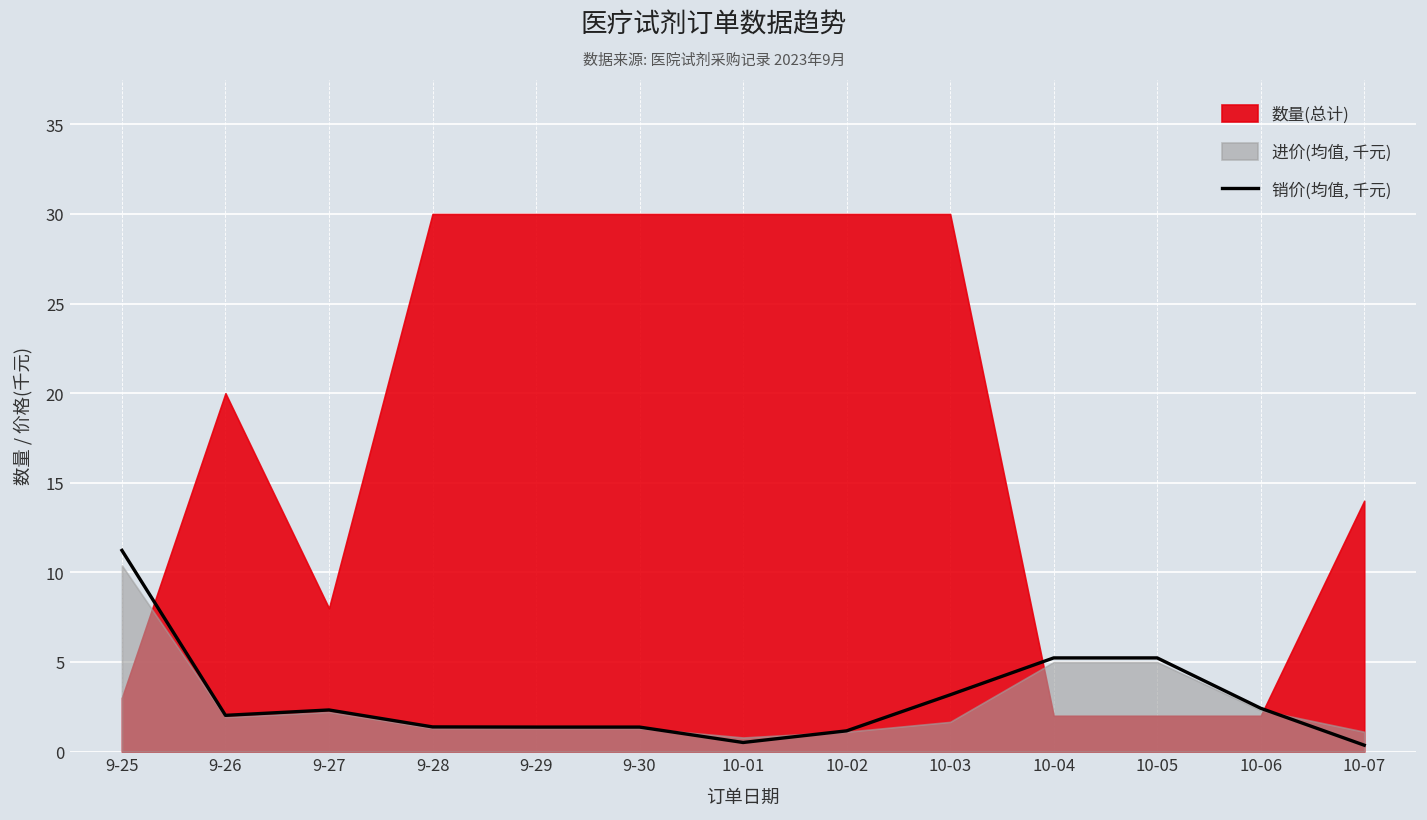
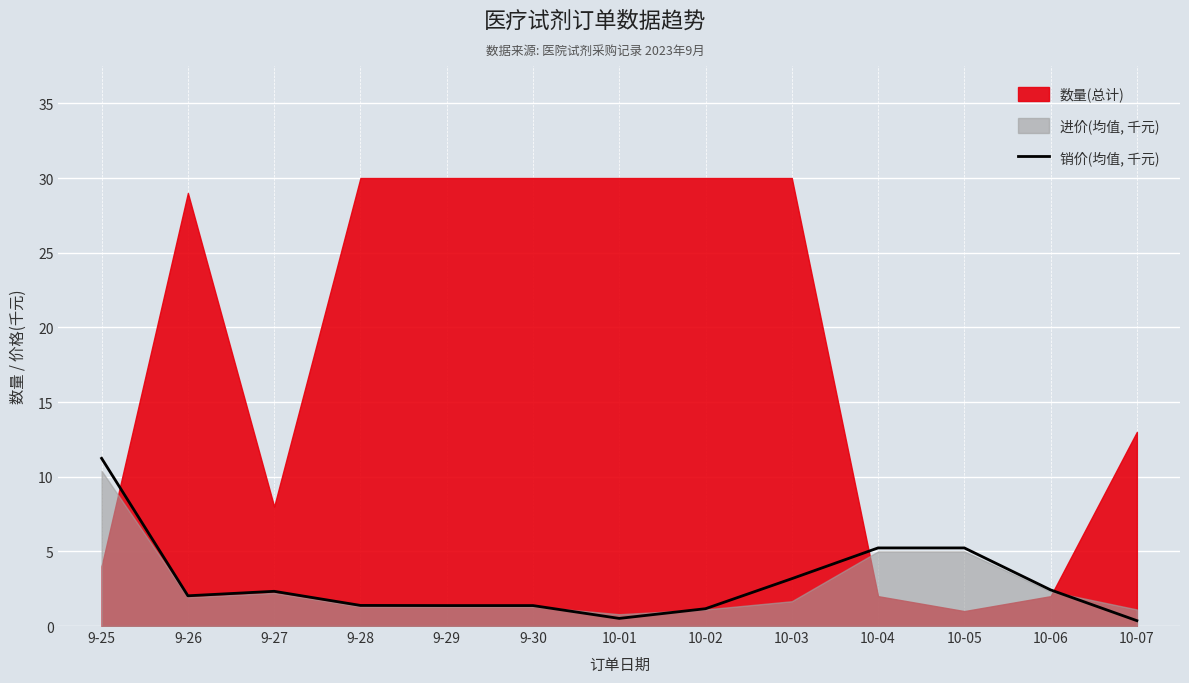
数量(总计), 9-25: 3 -> 4
数量(总计), 9-26: 20 -> 29
数量(总计), 10-05: 2 -> 1
数量(总计), 10-07: 14 -> 13
